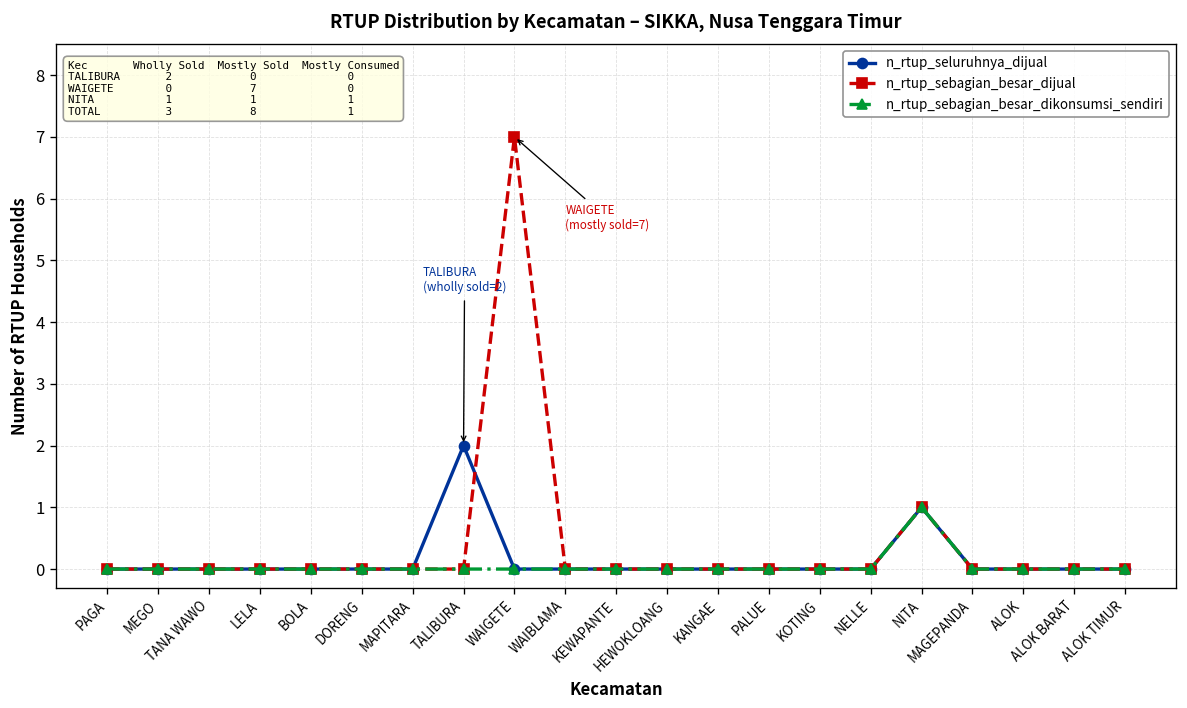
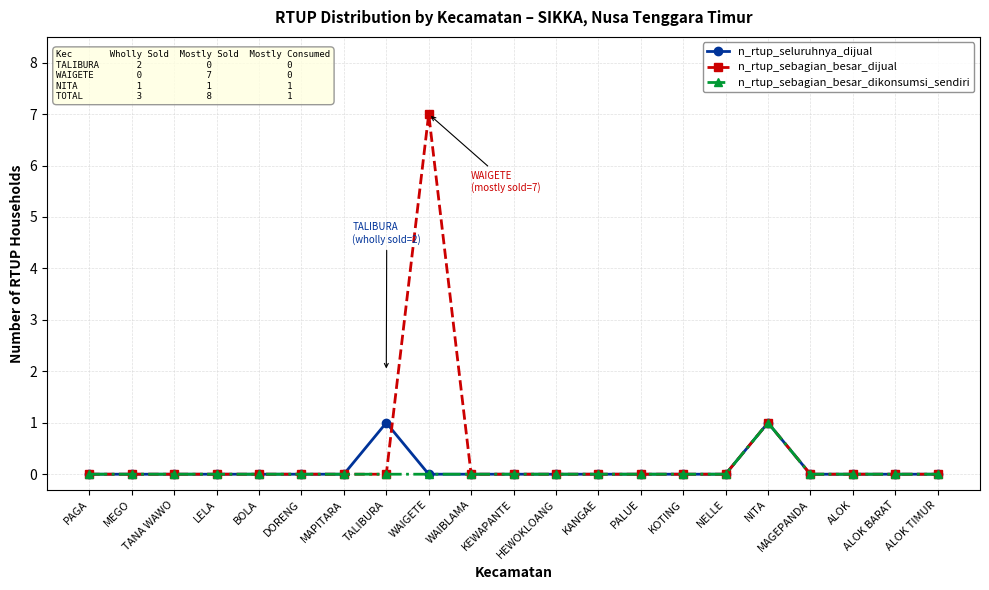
n_rtup_seluruhnya_dijual, TALIBURA: 2 -> 1
